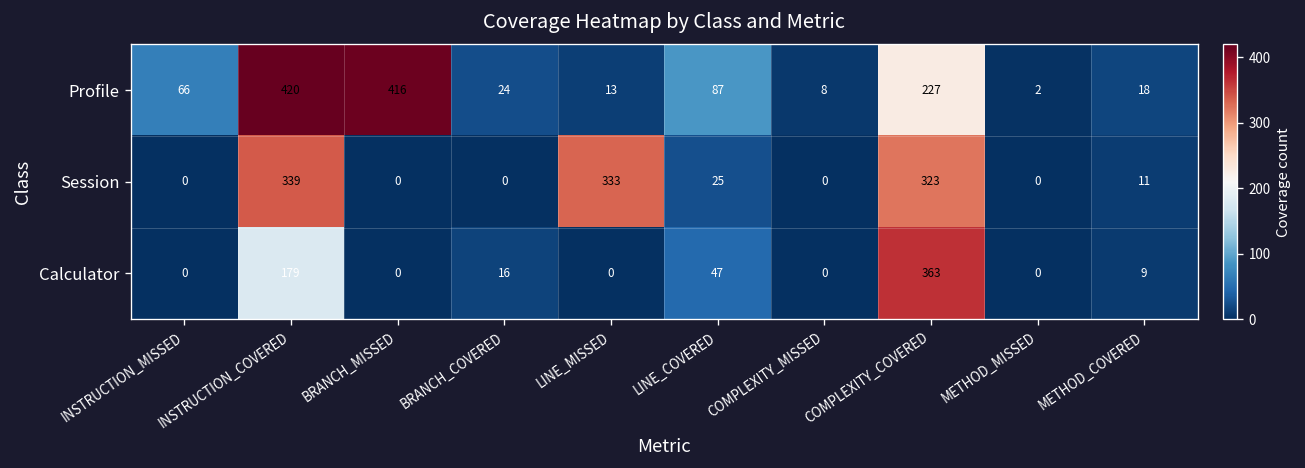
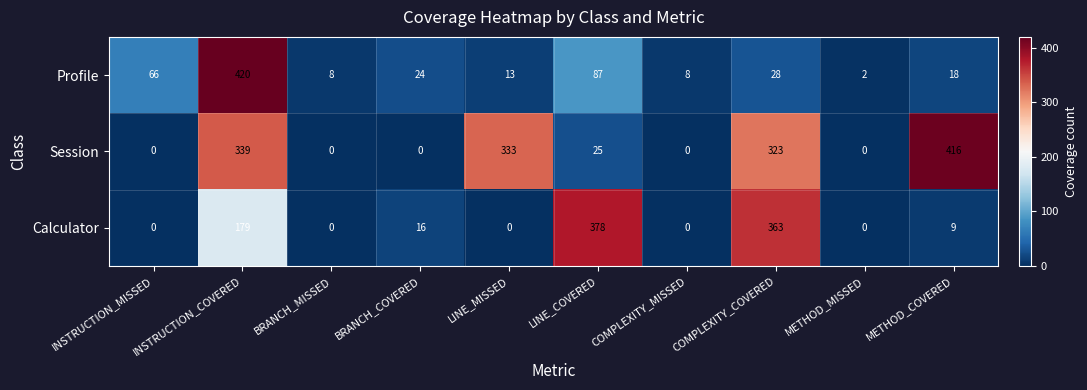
Profile, BRANCH_MISSED: 416 -> 8
Profile, COMPLEXITY_COVERED: 227 -> 28
Session, METHOD_COVERED: 11 -> 416
Calculator, LINE_COVERED: 47 -> 378
